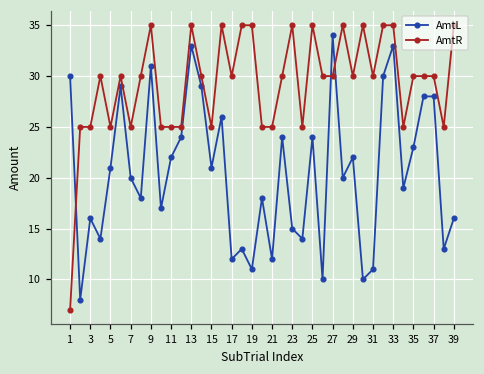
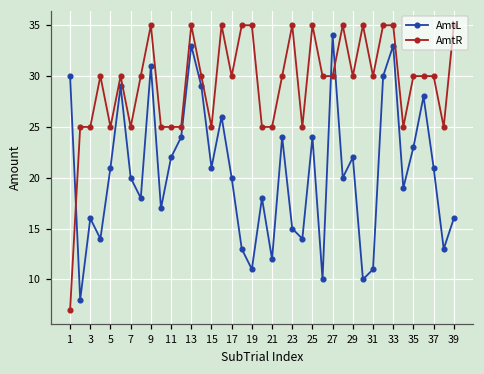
AmtL, 17: 12 -> 20
AmtL, 37: 28 -> 21
